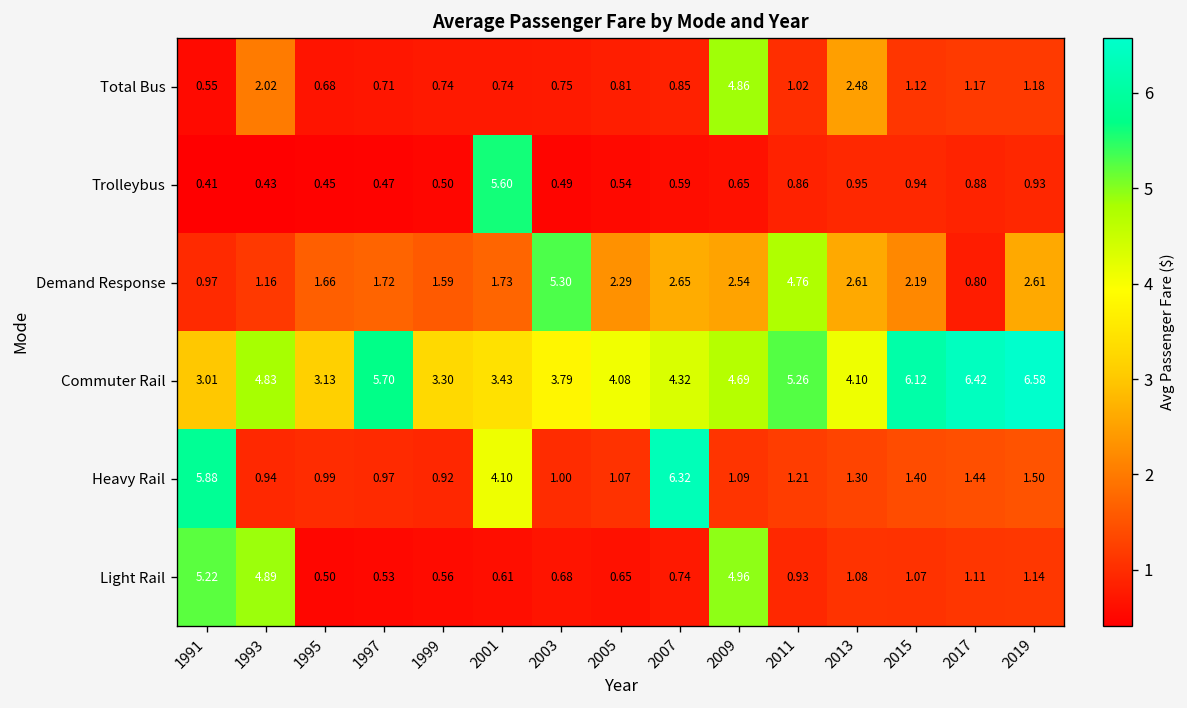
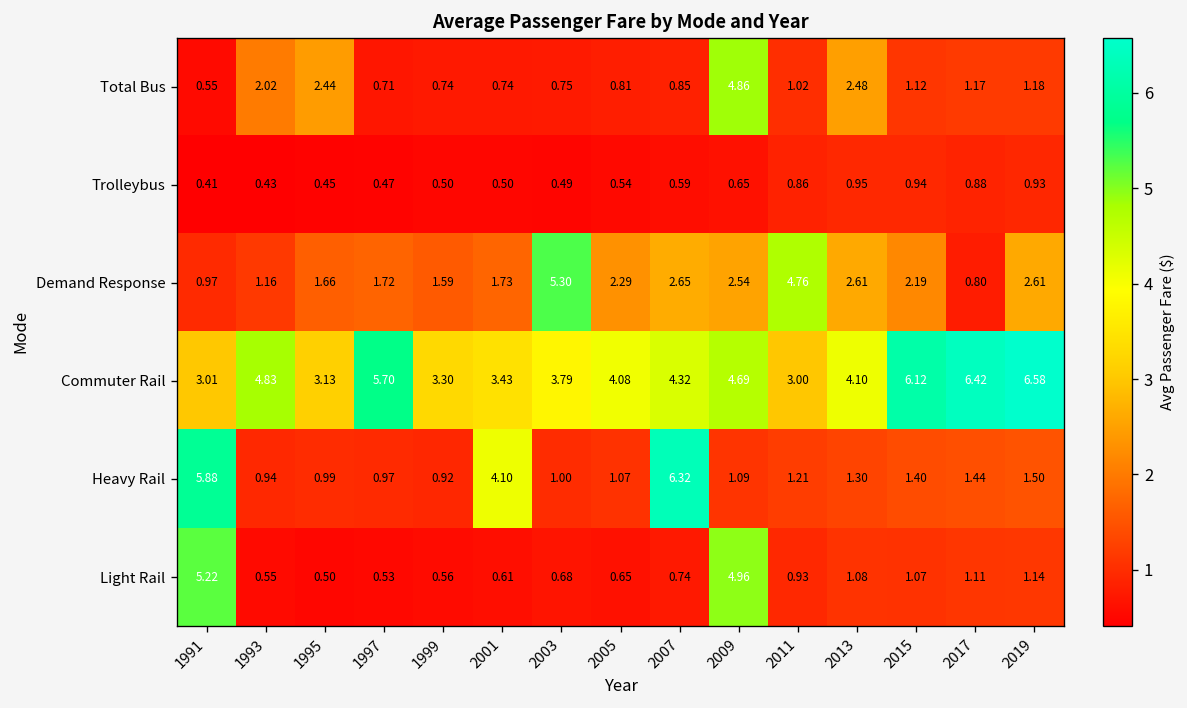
Total Bus, 1995: 0.68 -> 2.44
Trolleybus, 2001: 5.60 -> 0.50
Commuter Rail, 2011: 5.26 -> 3.00
Light Rail, 1993: 4.89 -> 0.55
